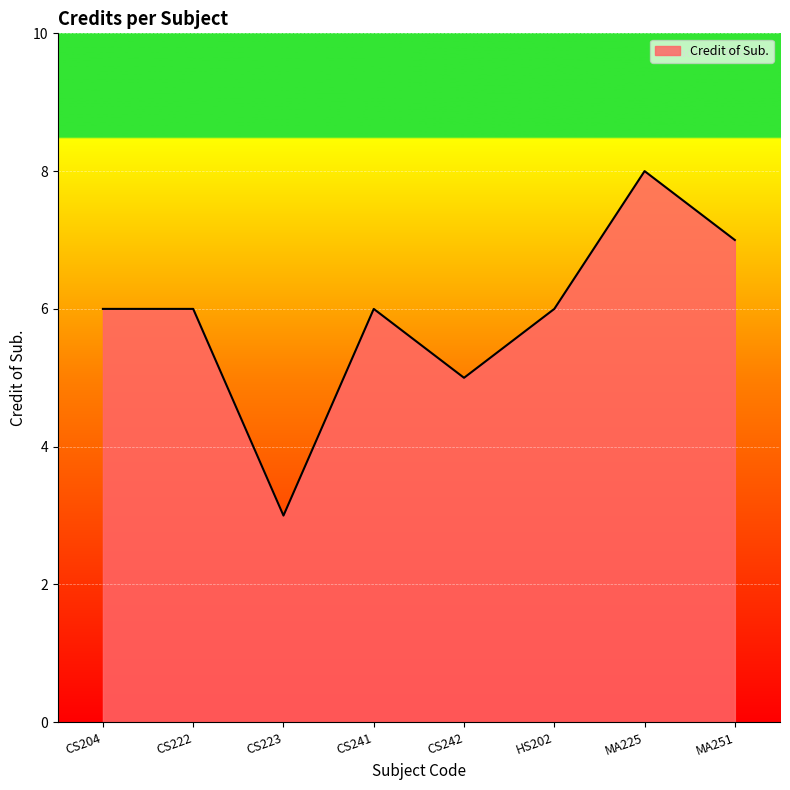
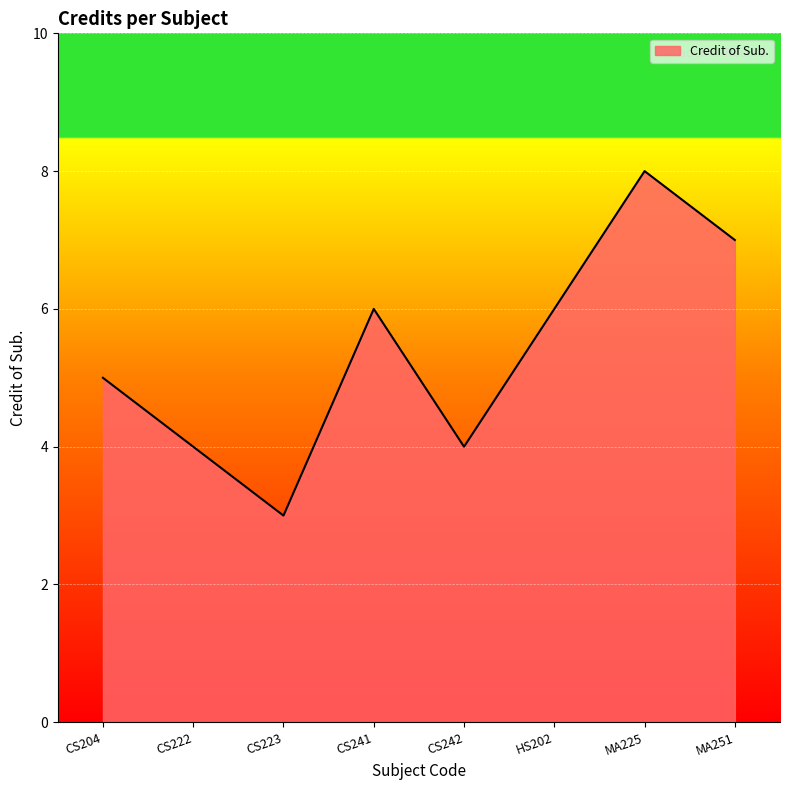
CS204: 6 -> 5
CS222: 6 -> 4
CS242: 5 -> 4
